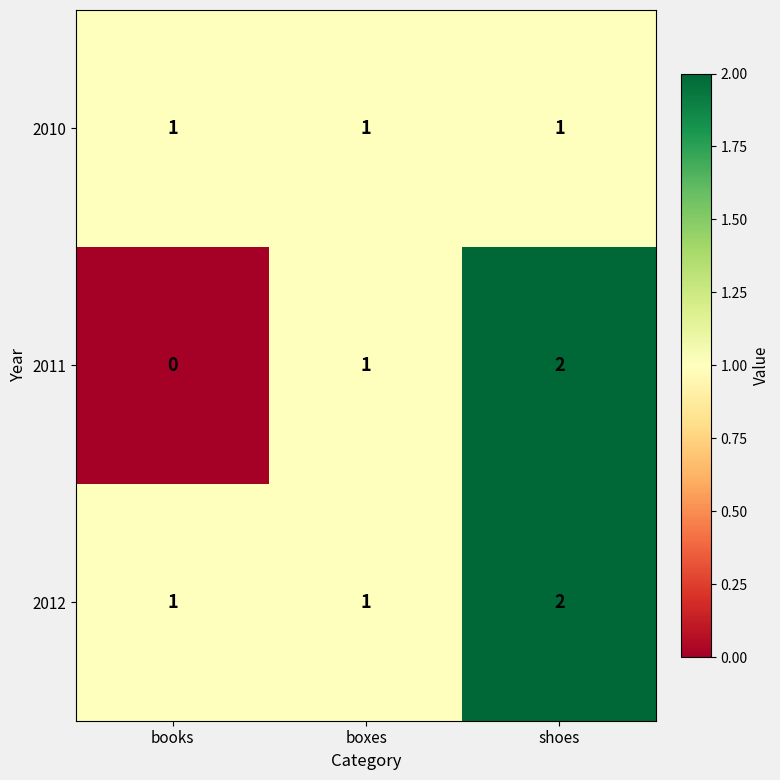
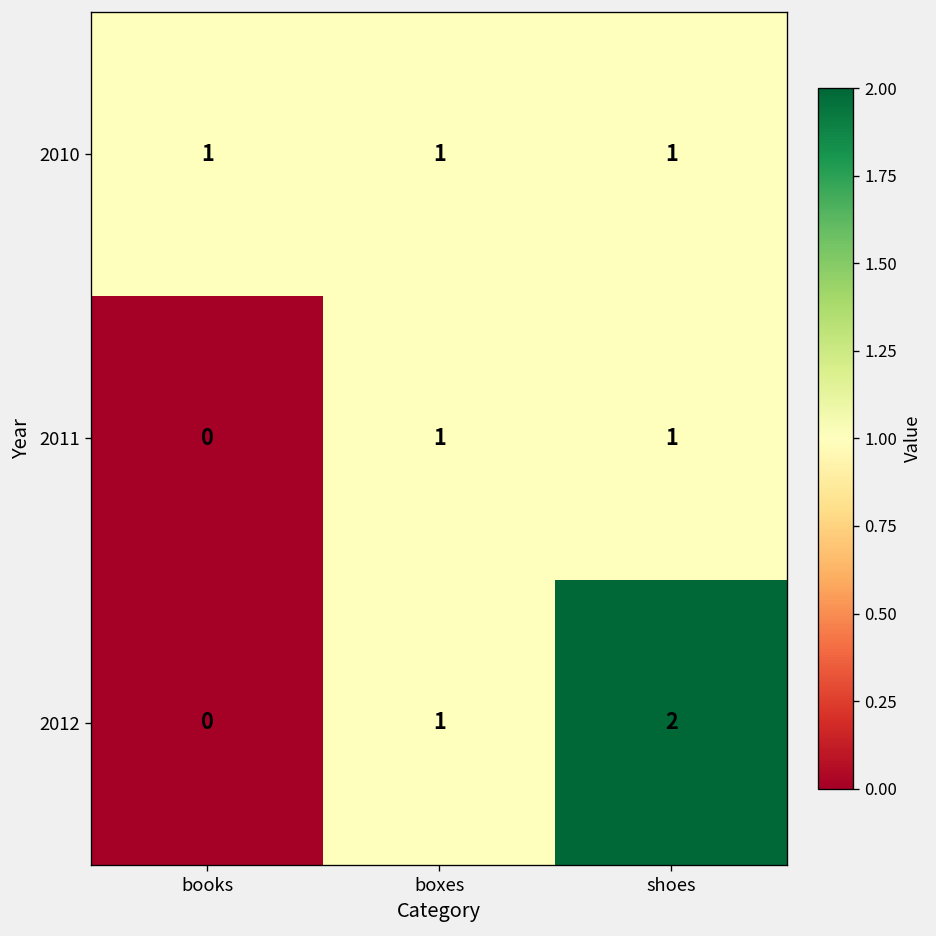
2011, shoes: 2 -> 1
2012, books: 1 -> 0
